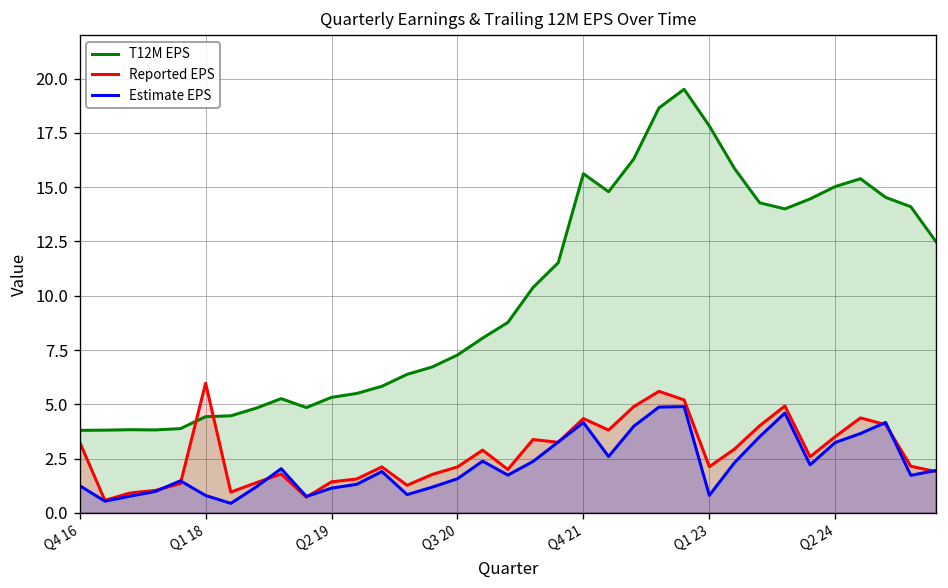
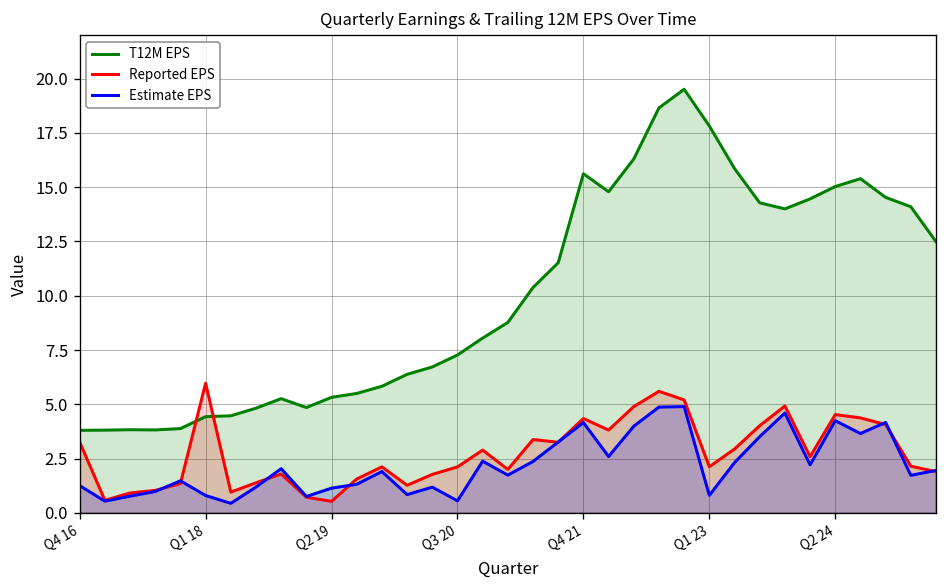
Reported EPS, Q2 19: 1.4 -> 0.5
Estimate EPS, Q3 20: 1.6 -> 0.6
Reported EPS, Q2 24: 3.5 -> 4.5
Estimate EPS, Q2 24: 3.2 -> 4.2
